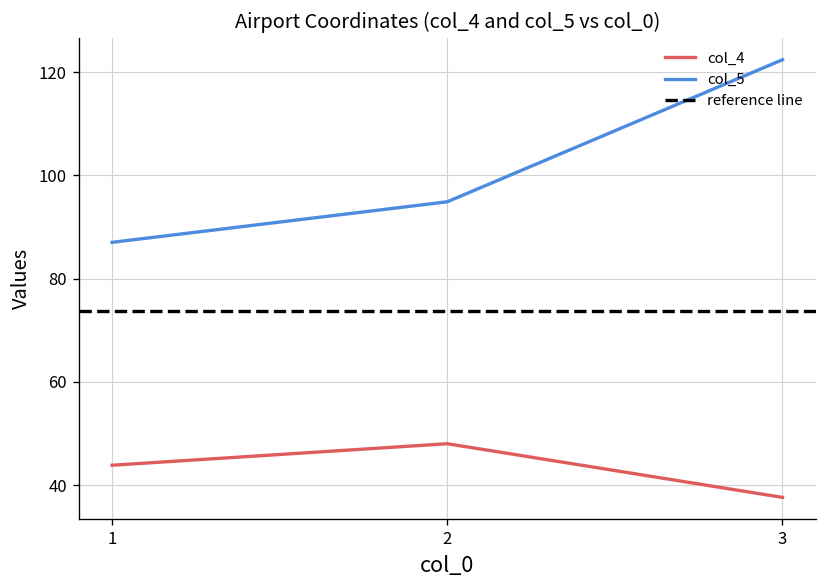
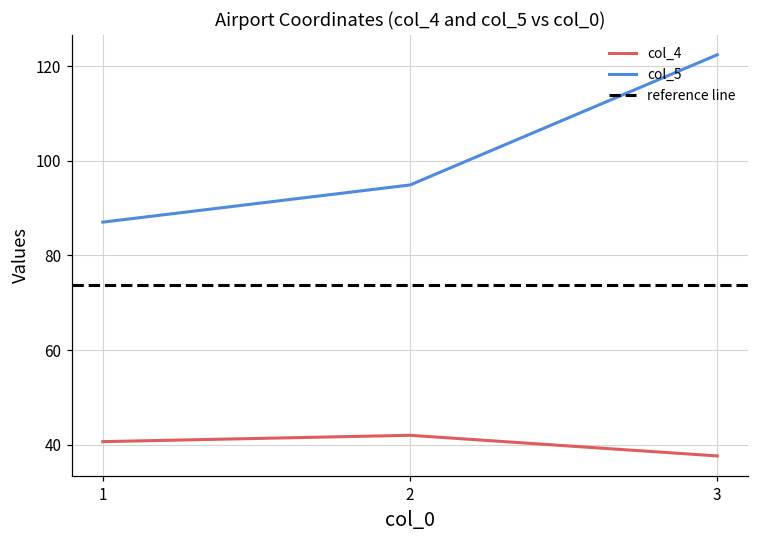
col_4, 1: 44 -> 41
col_4, 2: 48 -> 42
